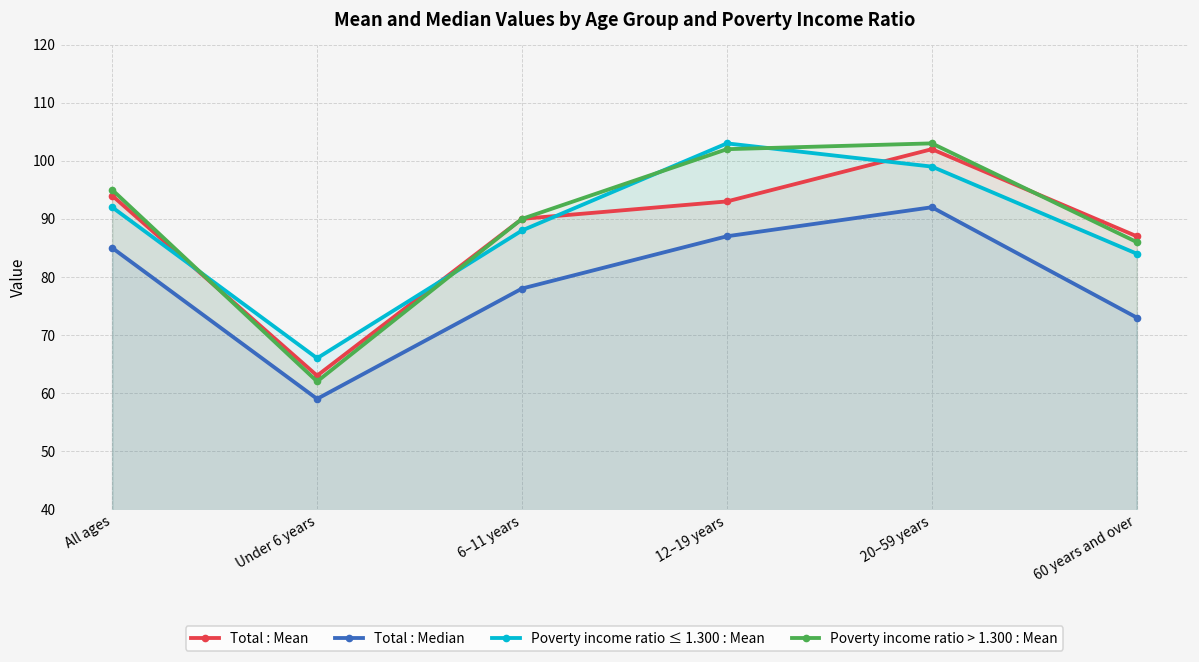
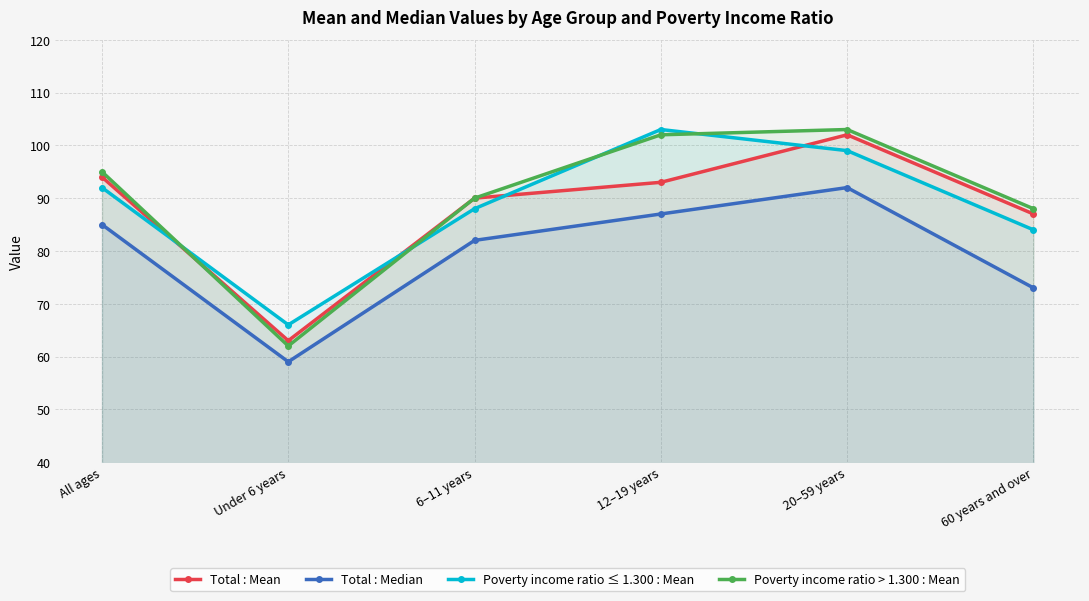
Total : Median, 6–11 years: 78 -> 82
Poverty income ratio > 1.300 : Mean, 60 years and over: 86 -> 88
